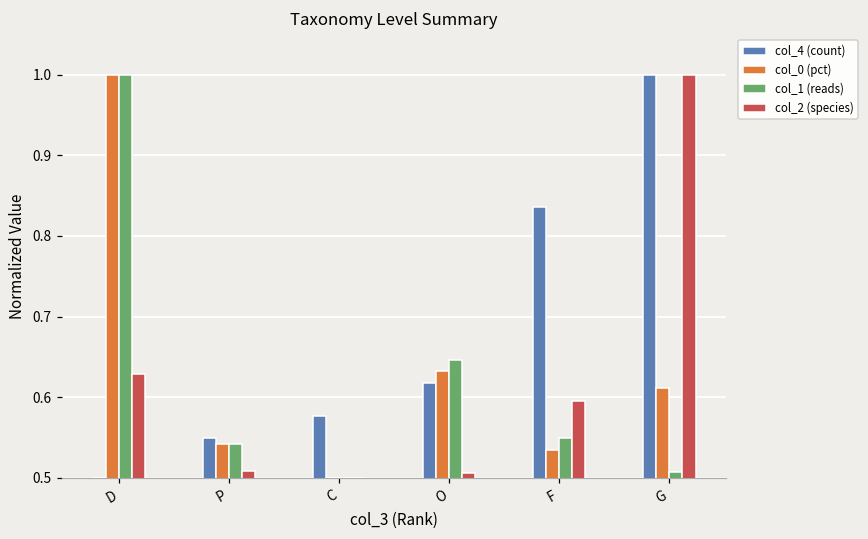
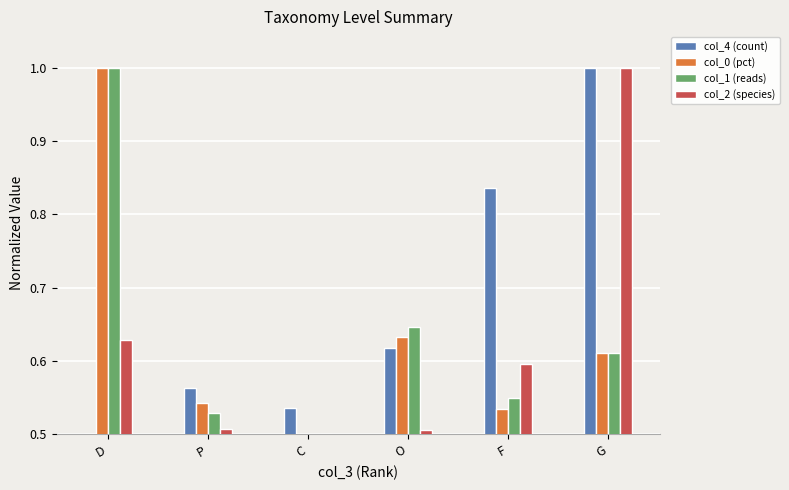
col_4 (count), P: 0.55 -> 0.56
col_1 (reads), P: 0.54 -> 0.53
col_4 (count), C: 0.58 -> 0.54
col_1 (reads), G: 0.51 -> 0.61
